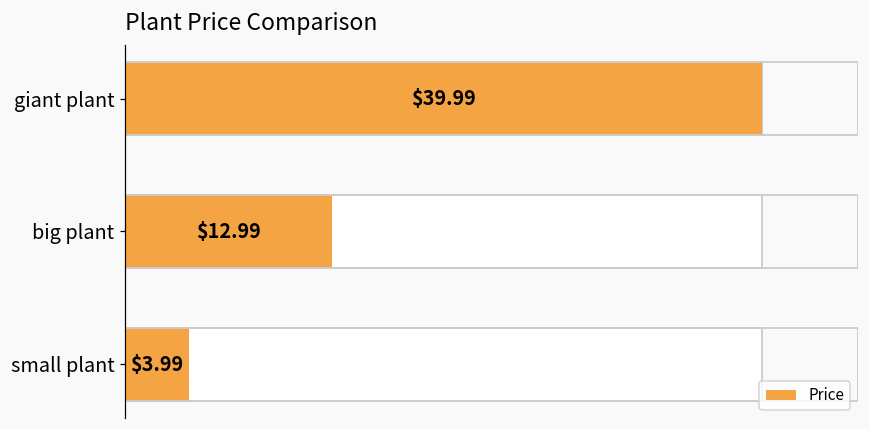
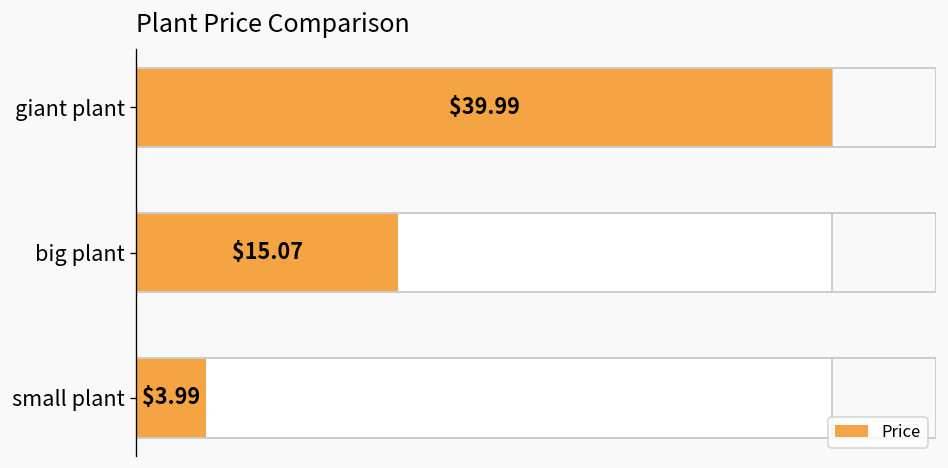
Price, big plant: $12.99 -> $15.07
